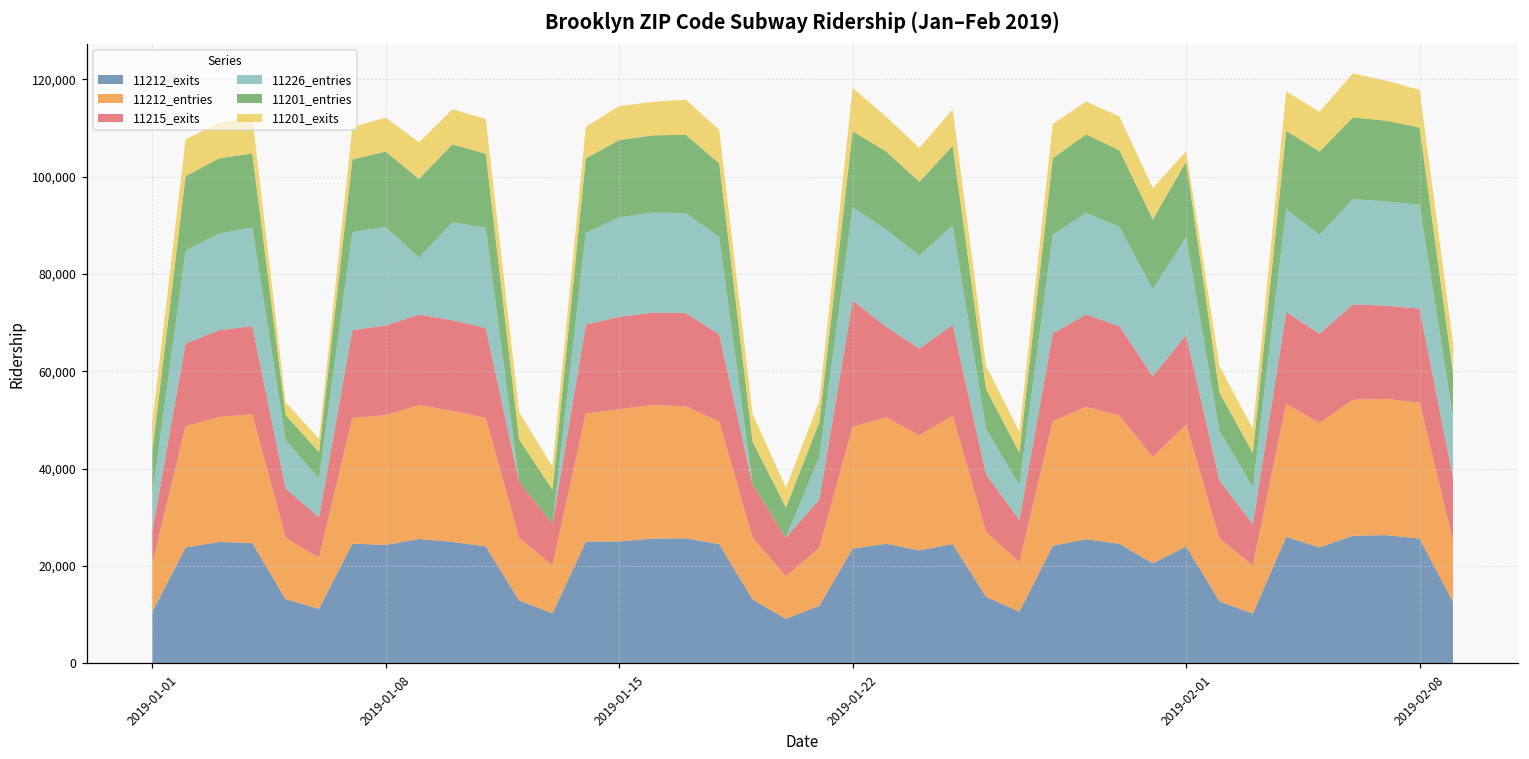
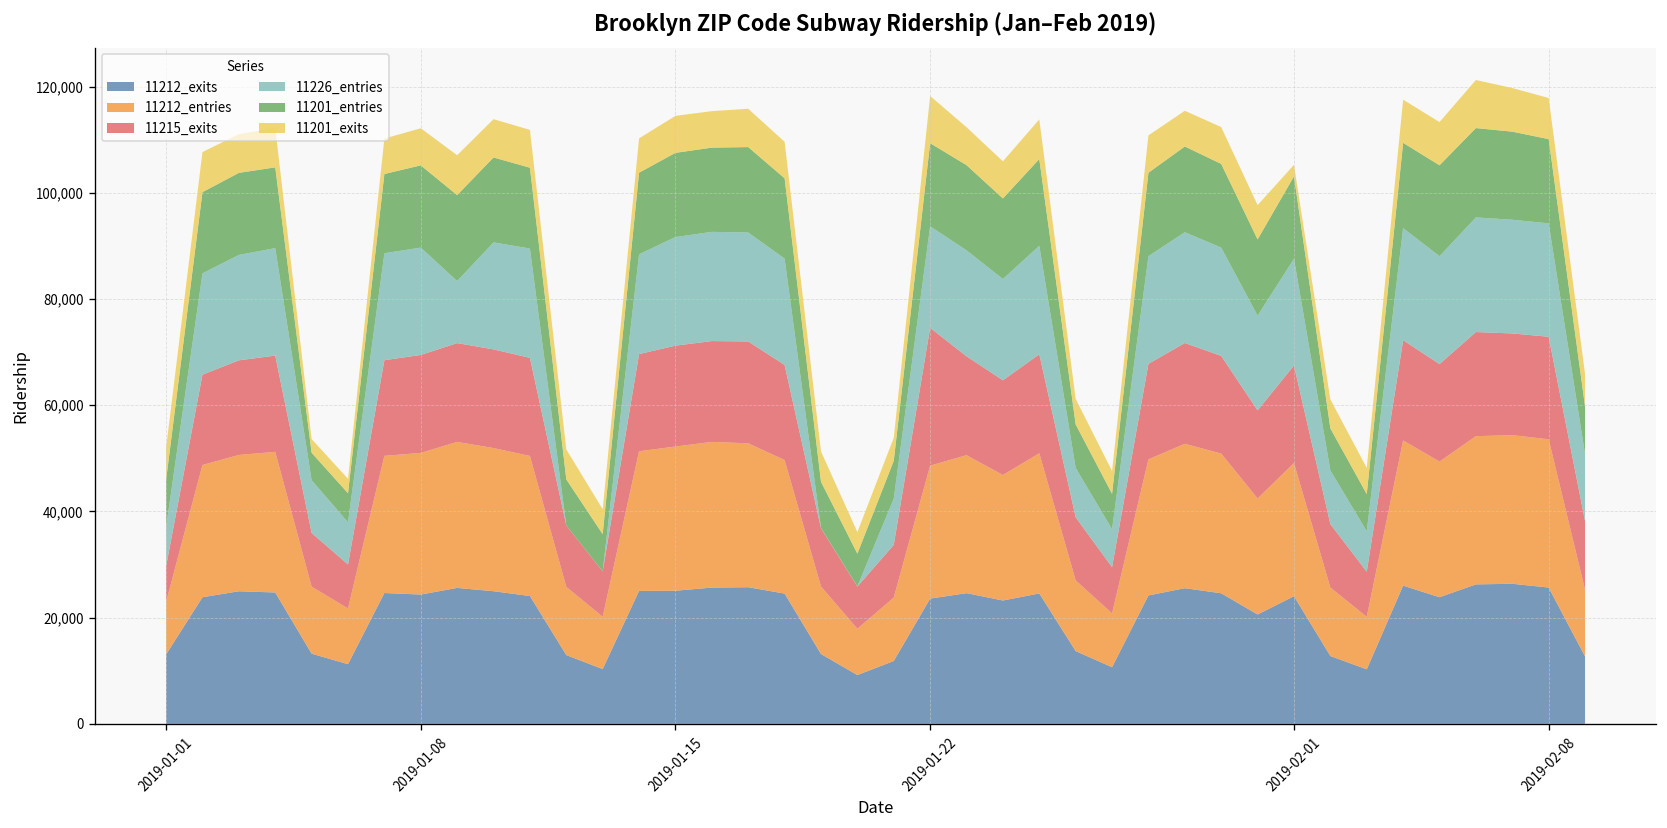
11212_exits, 2019-01-01: 11,000 -> 13,000
